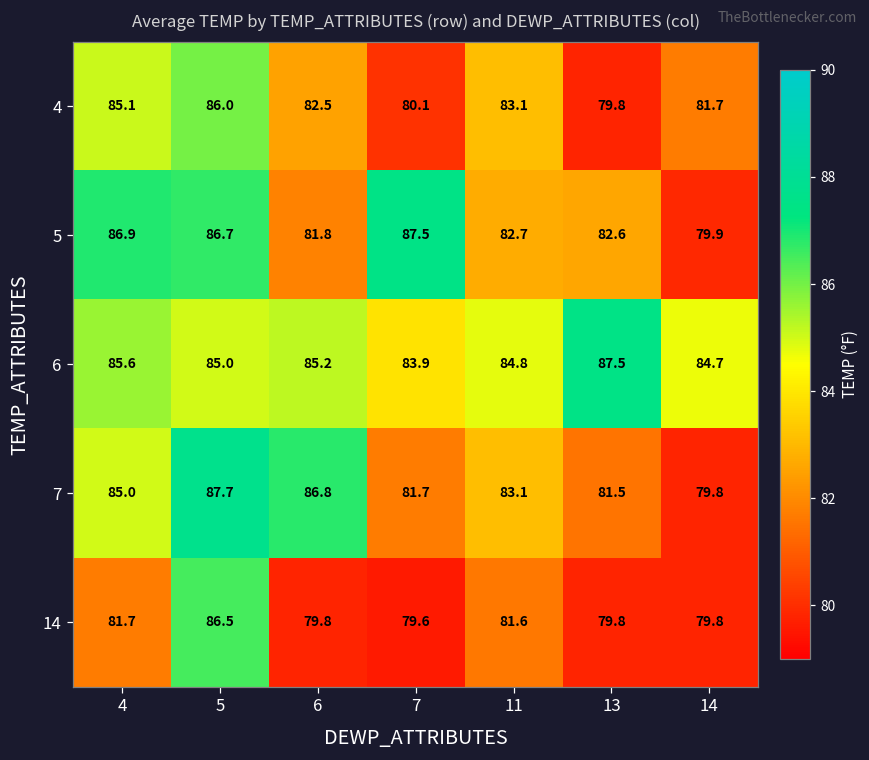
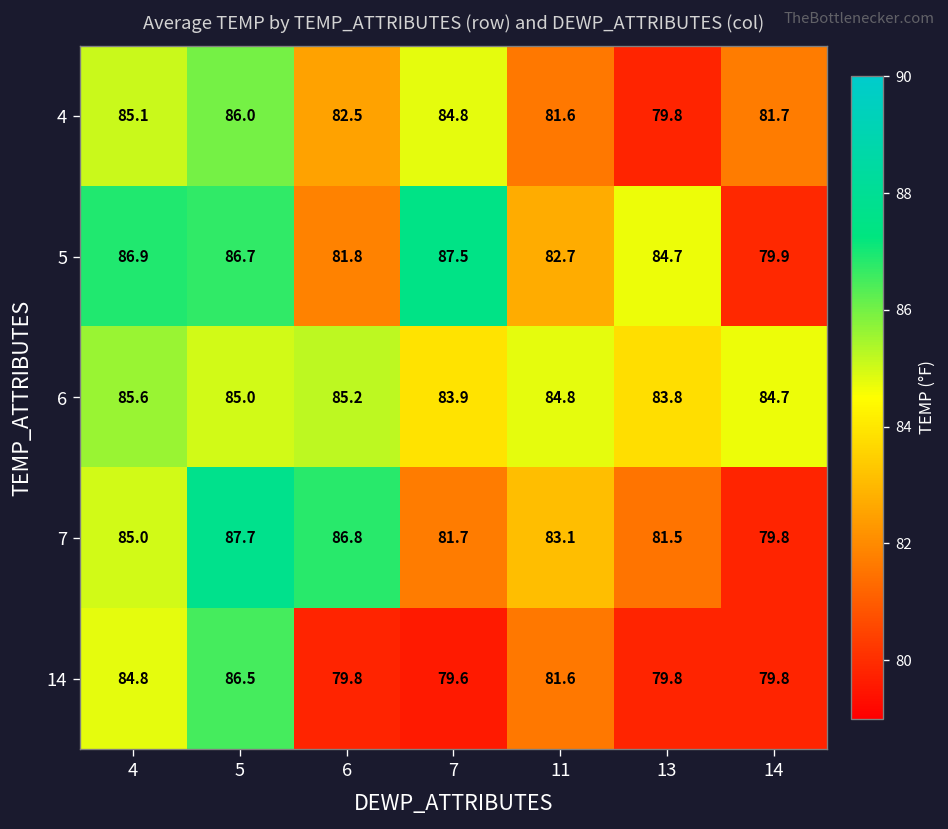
4, 7: 80.1 -> 84.8
4, 11: 83.1 -> 81.6
5, 13: 82.6 -> 84.7
6, 13: 87.5 -> 83.8
14, 4: 81.7 -> 84.8
